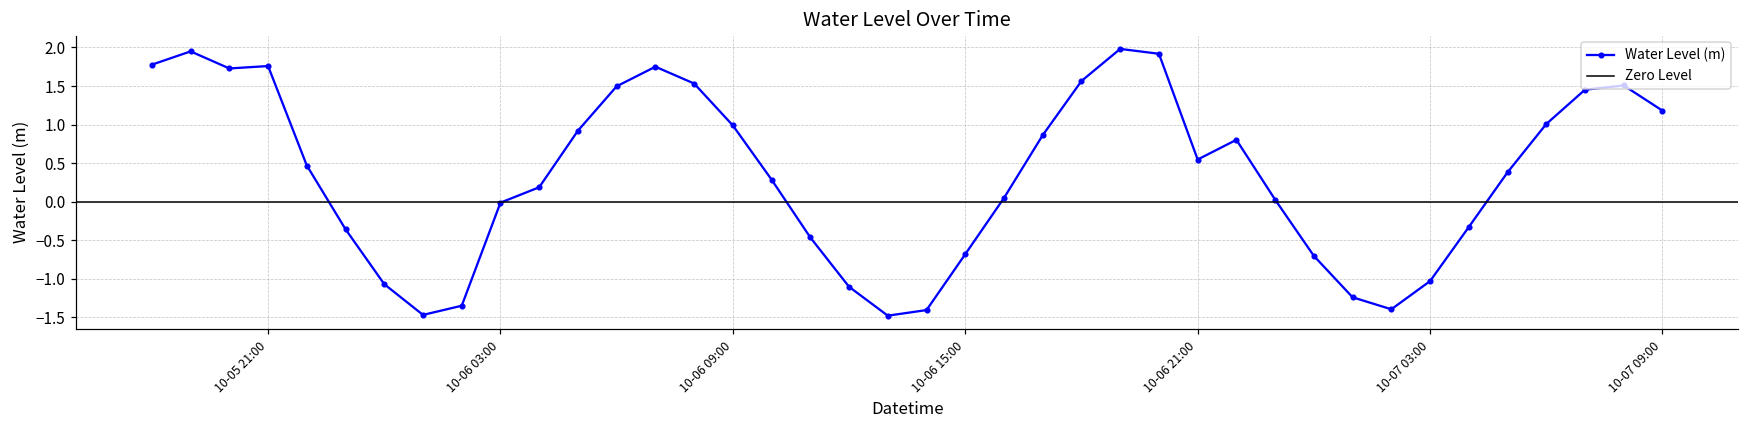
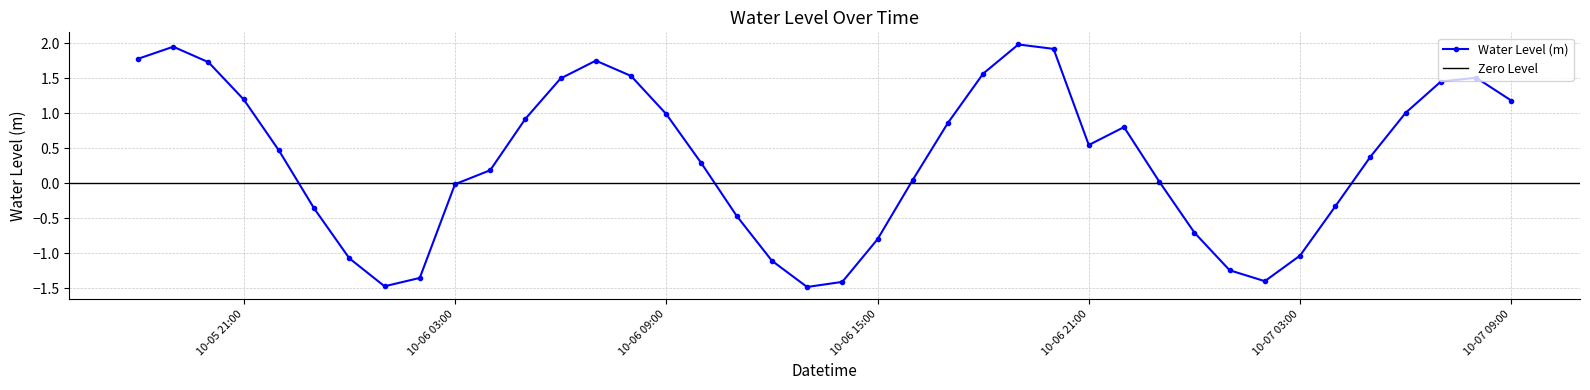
10-05 21:00: 1.8 -> 1.2
10-06 15:00: -0.7 -> -0.8
